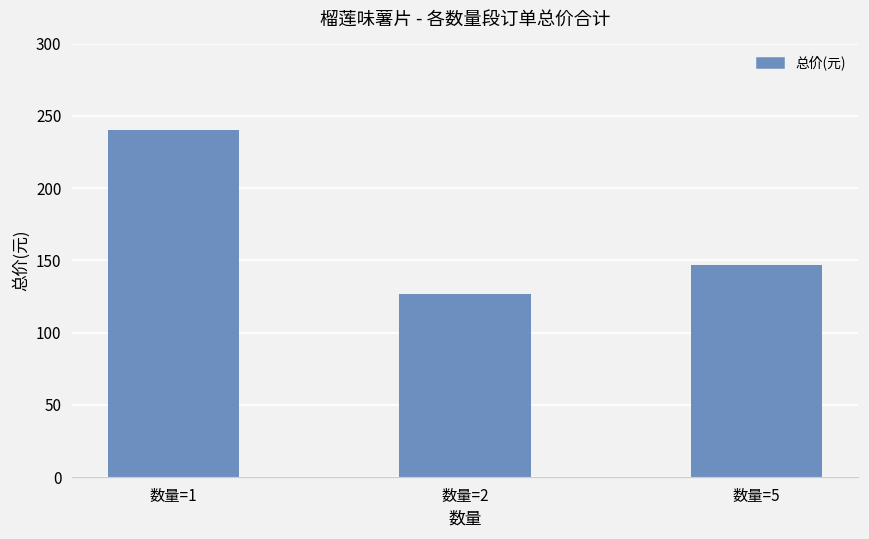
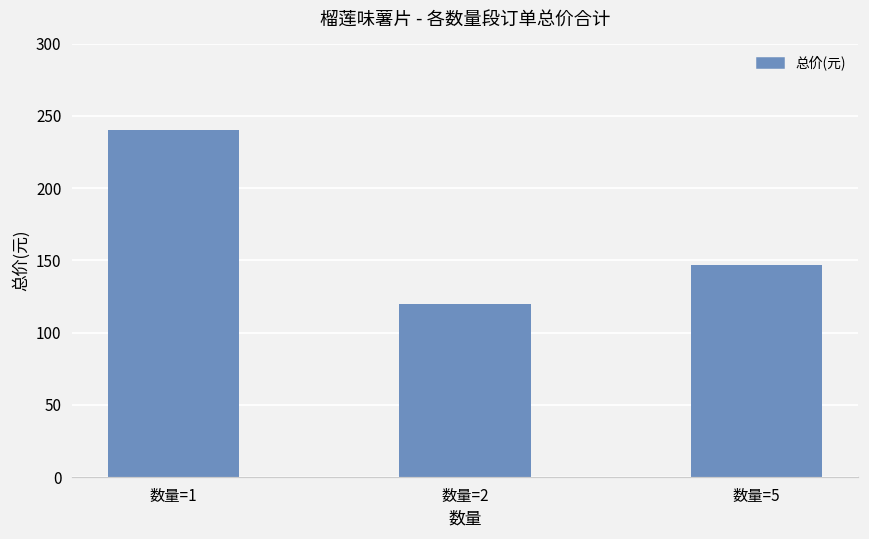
数量=2: 127 -> 120
